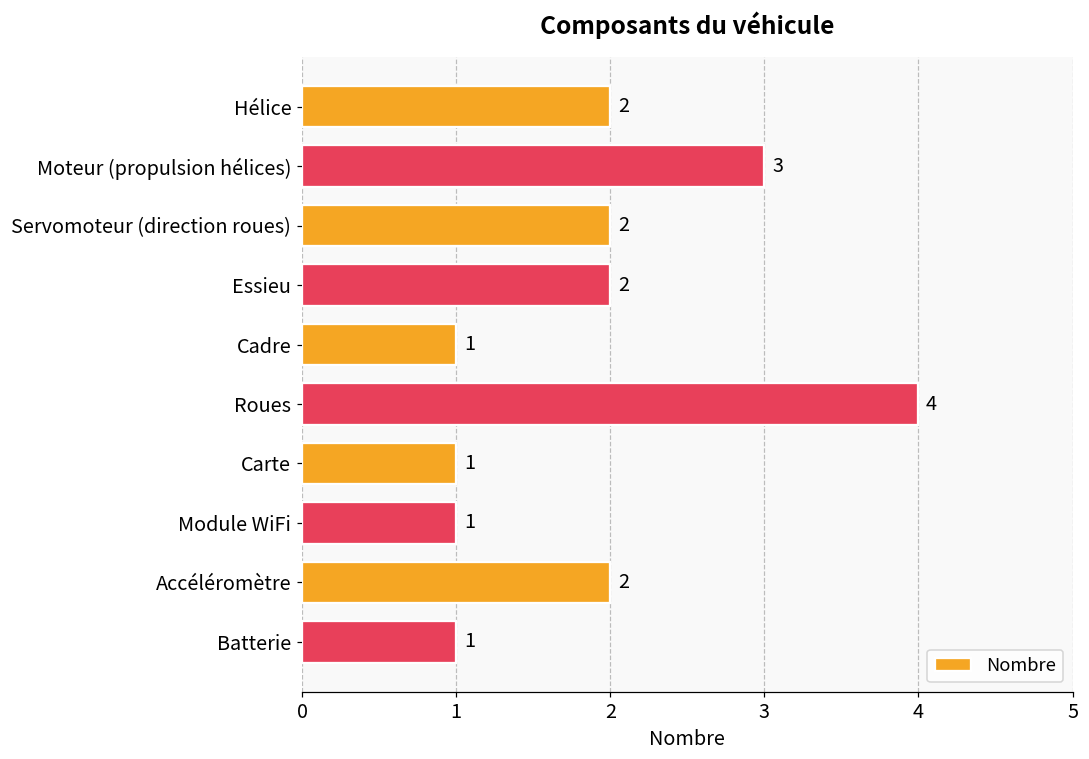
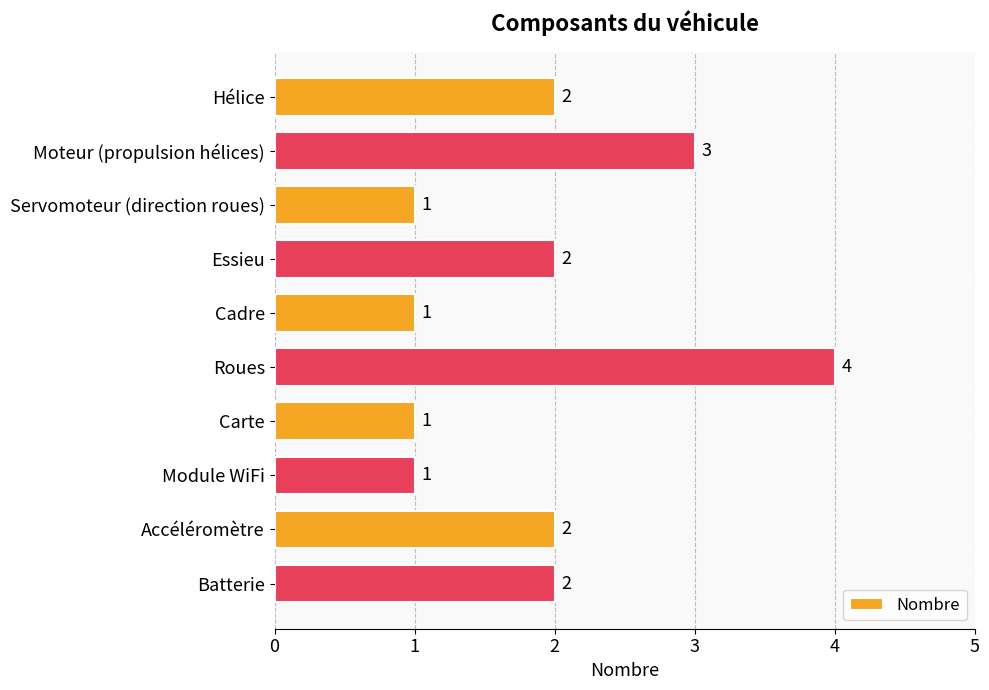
Servomoteur (direction roues): 2 -> 1
Batterie: 1 -> 2
